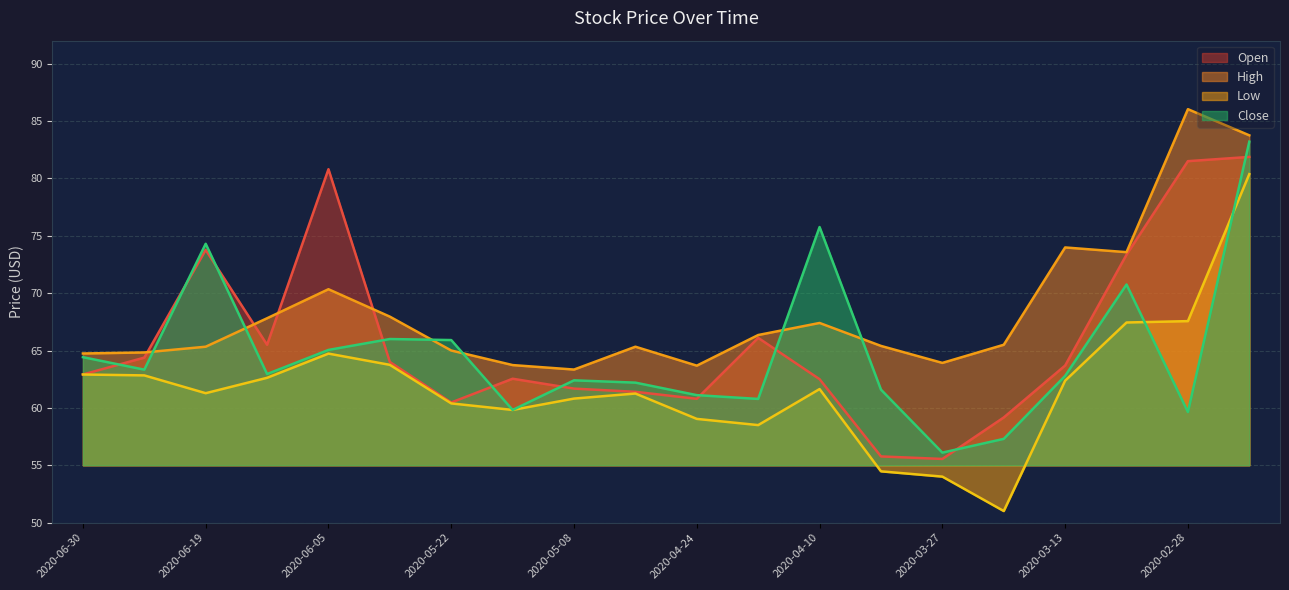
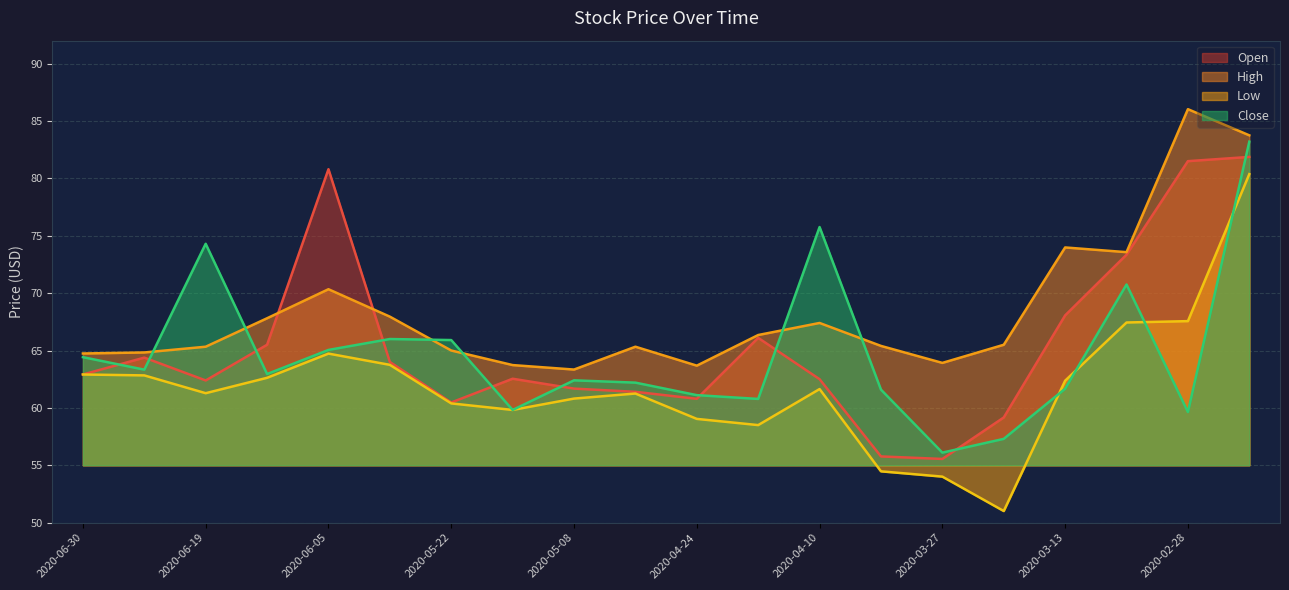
Open, 2020-06-19: 73.8 -> 62.4
Open, 2020-03-13: 63.7 -> 68.1
Close, 2020-03-13: 62.8 -> 61.7
